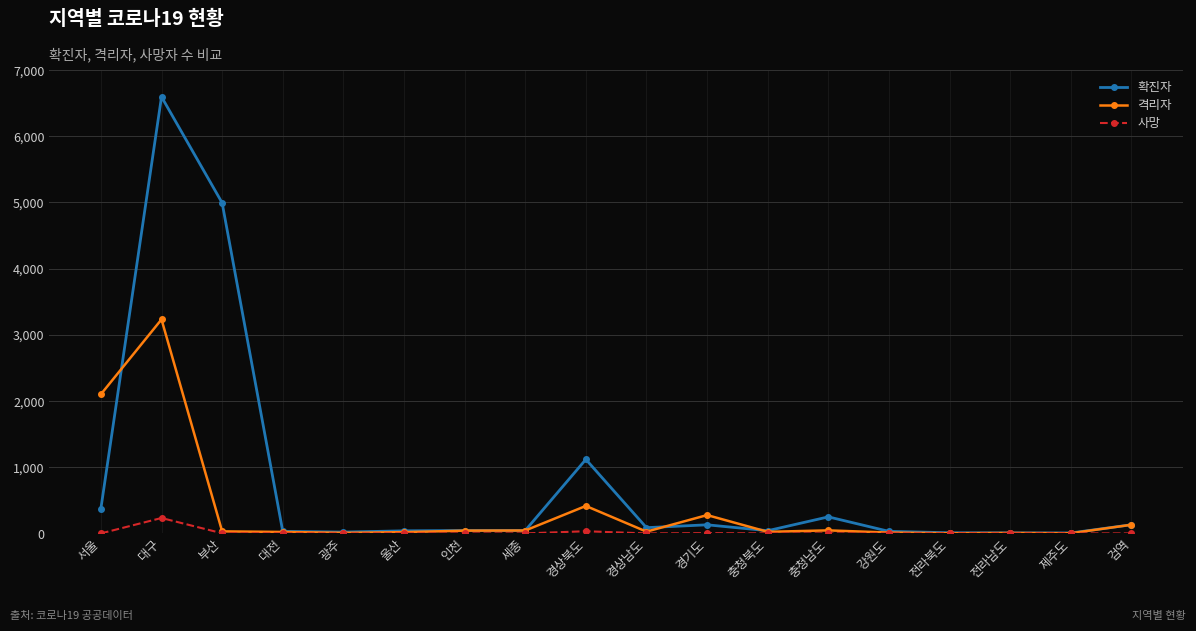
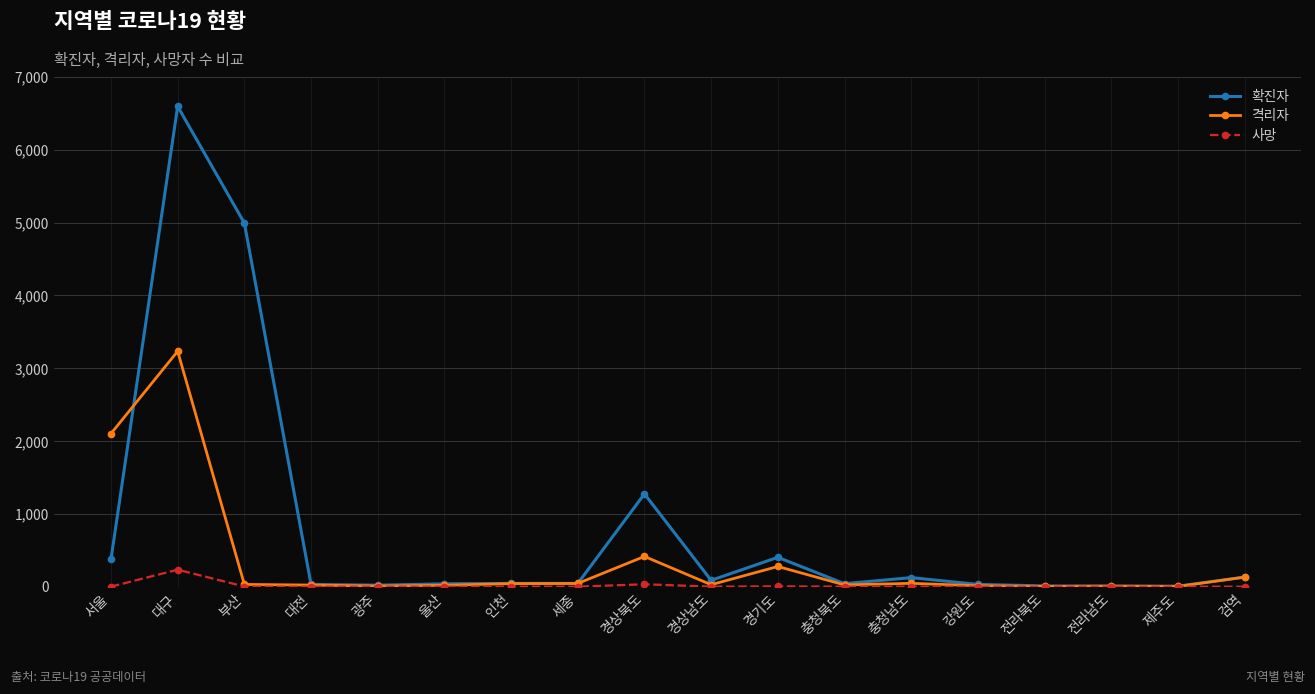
확진자, 경상북도: 1,100 -> 1,300
확진자, 경기도: 100 -> 400
확진자, 충청남도: 300 -> 100
